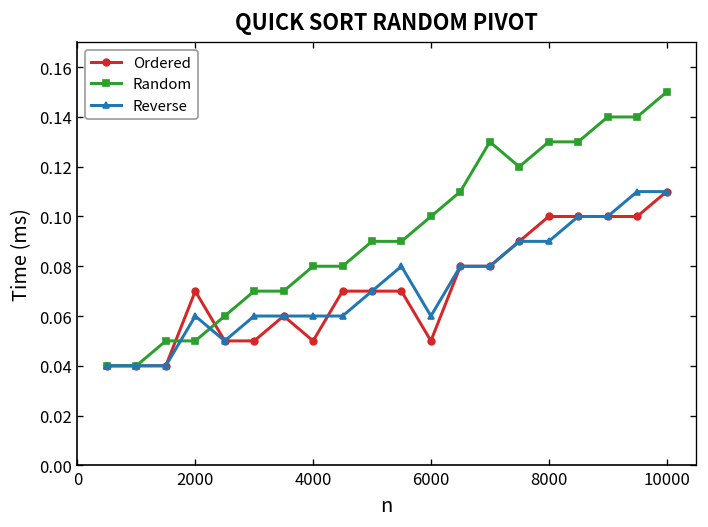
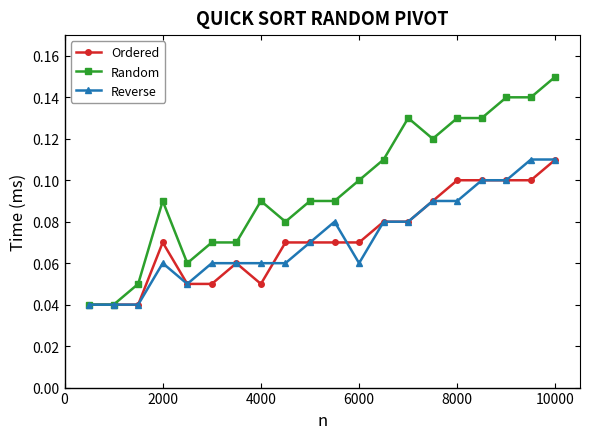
Random, 2000: 0.05 -> 0.09
Random, 4000: 0.08 -> 0.09
Ordered, 6000: 0.05 -> 0.07
